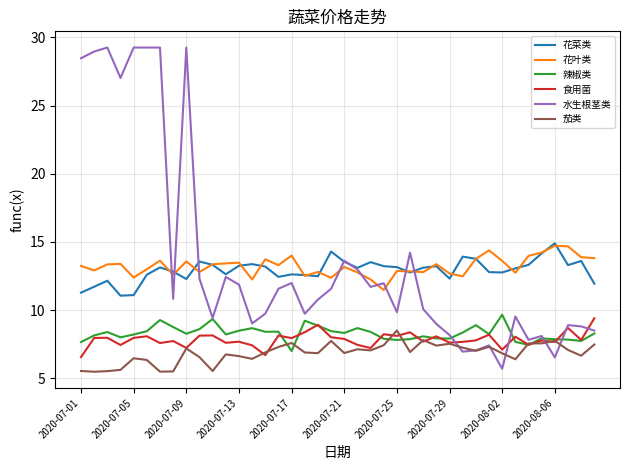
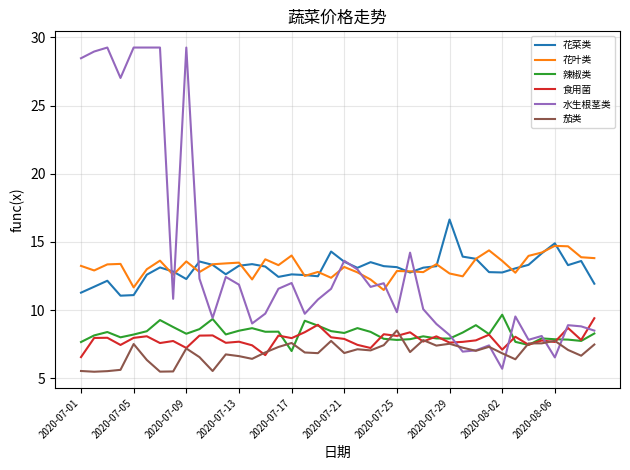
花叶类, 2020-07-05: 12.4 -> 11.7
茄类, 2020-07-05: 6.5 -> 7.5
花菜类, 2020-07-29: 12.3 -> 16.6
